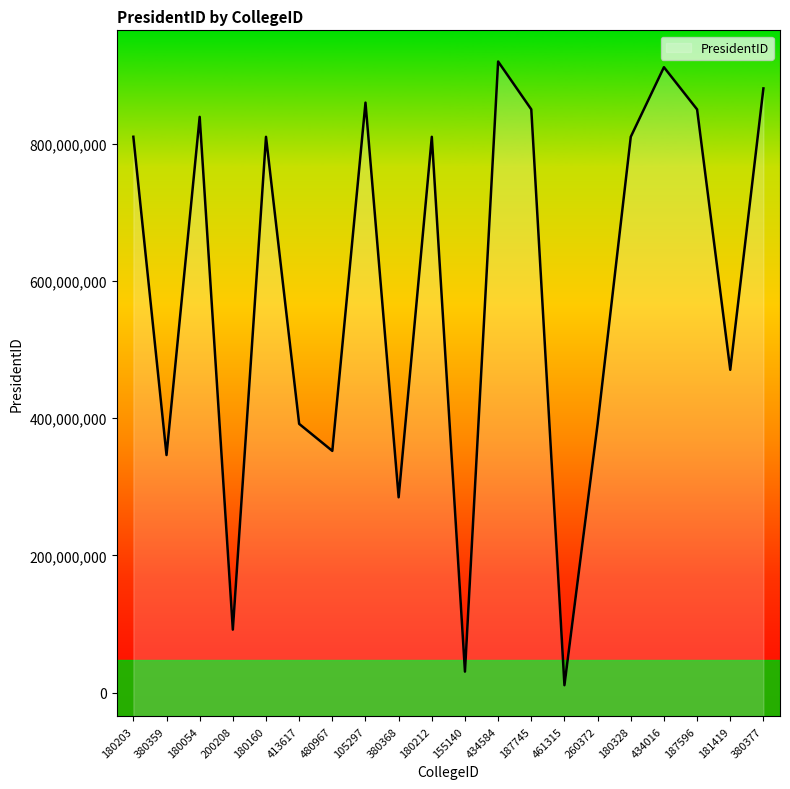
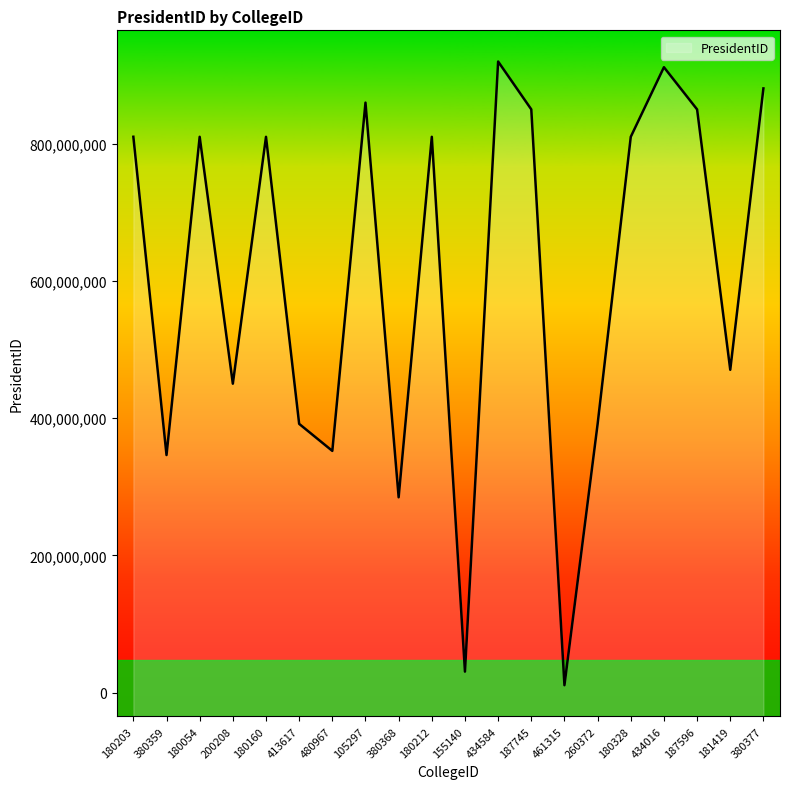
180054: 840,000,000 -> 810,000,000
200208: 90,000,000 -> 450,000,000
